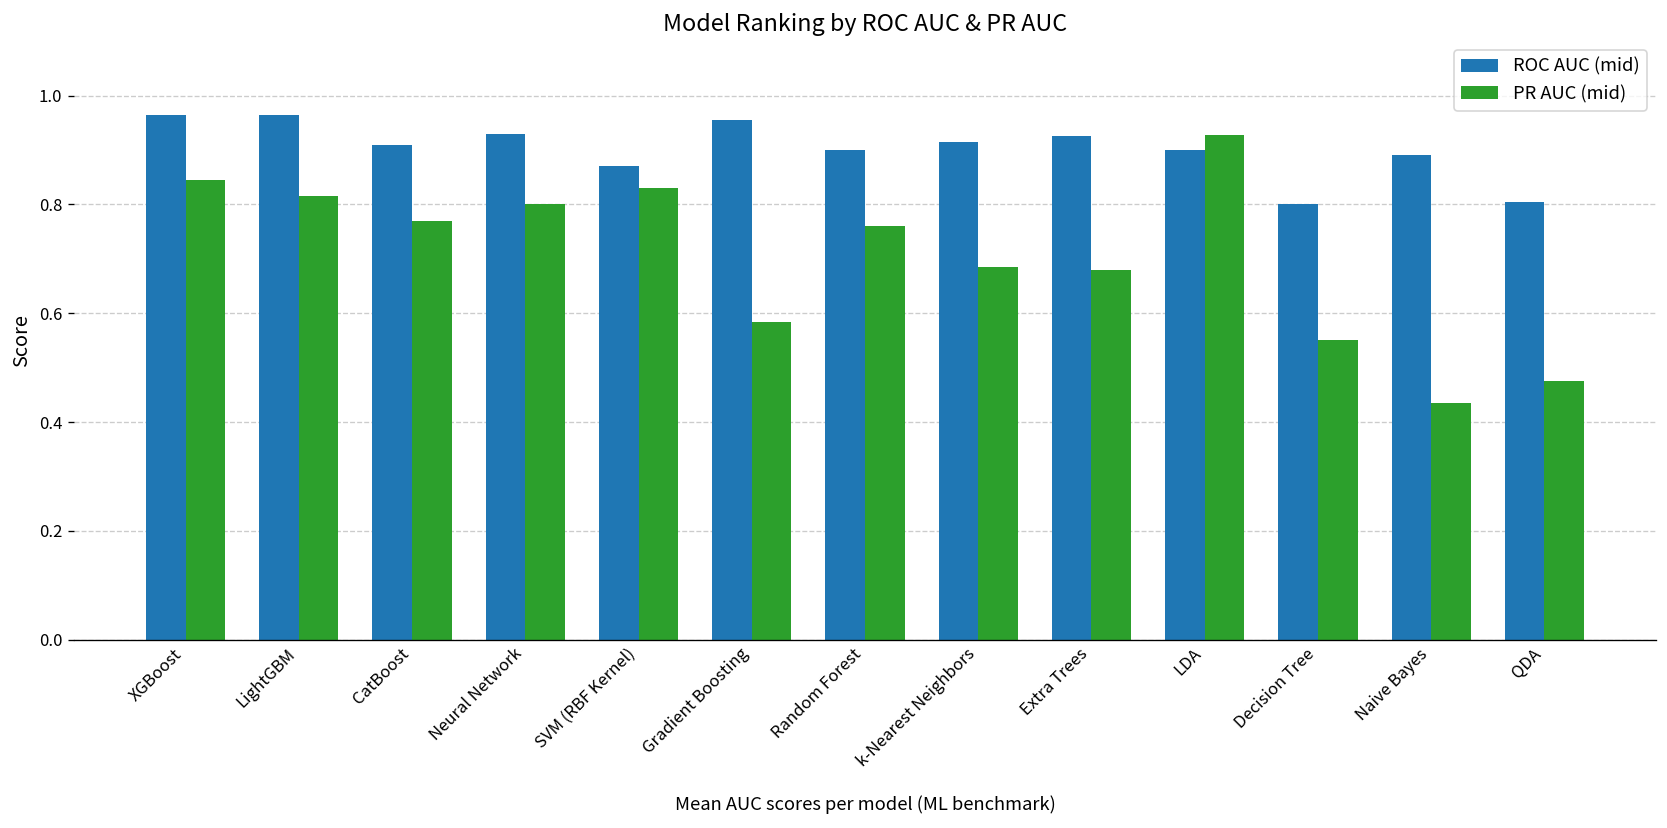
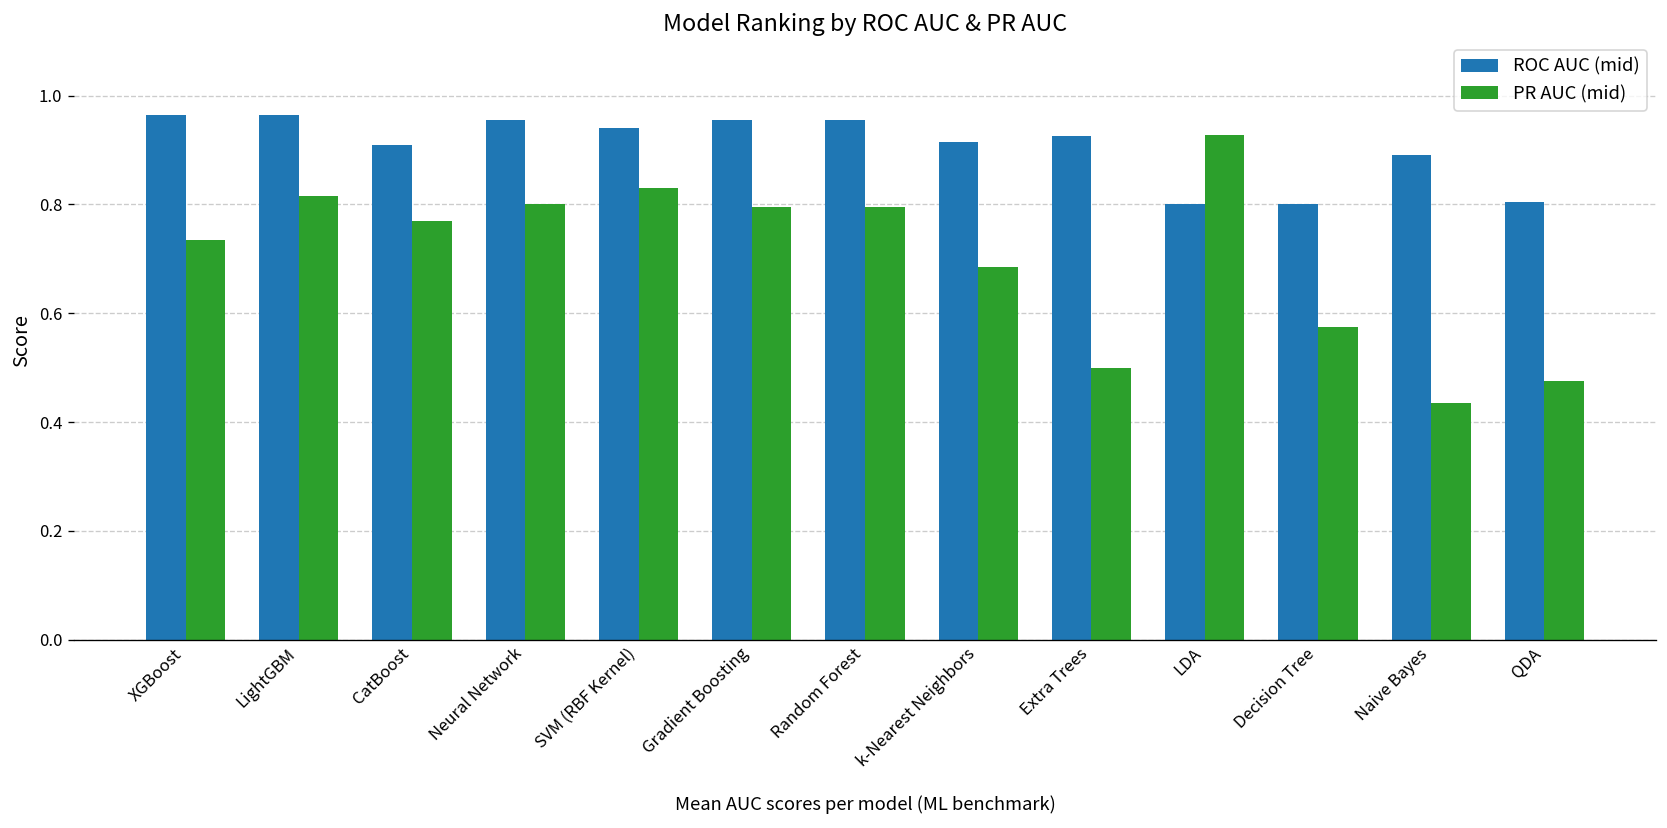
PR AUC (mid), XGBoost: 0.85 -> 0.74
ROC AUC (mid), Neural Network: 0.93 -> 0.96
ROC AUC (mid), SVM (RBF Kernel): 0.87 -> 0.94
PR AUC (mid), Gradient Boosting: 0.58 -> 0.80
ROC AUC (mid), Random Forest: 0.90 -> 0.96
PR AUC (mid), Random Forest: 0.76 -> 0.80
PR AUC (mid), Extra Trees: 0.68 -> 0.50
ROC AUC (mid), LDA: 0.9 -> 0.8
PR AUC (mid), Decision Tree: 0.55 -> 0.58
